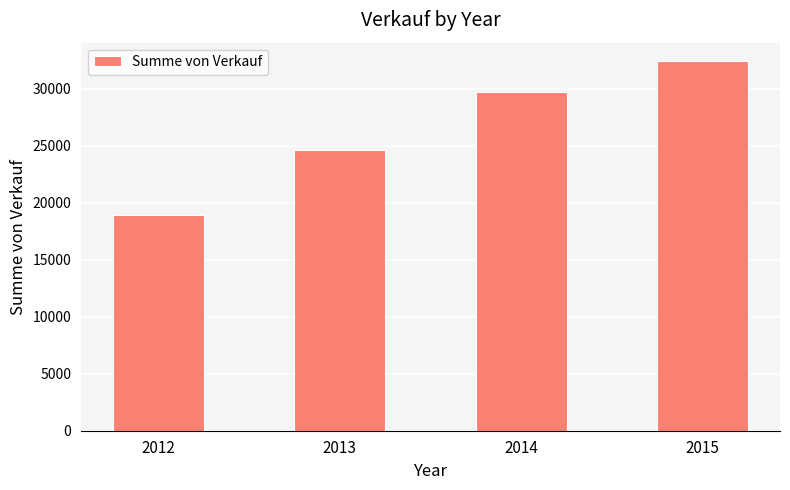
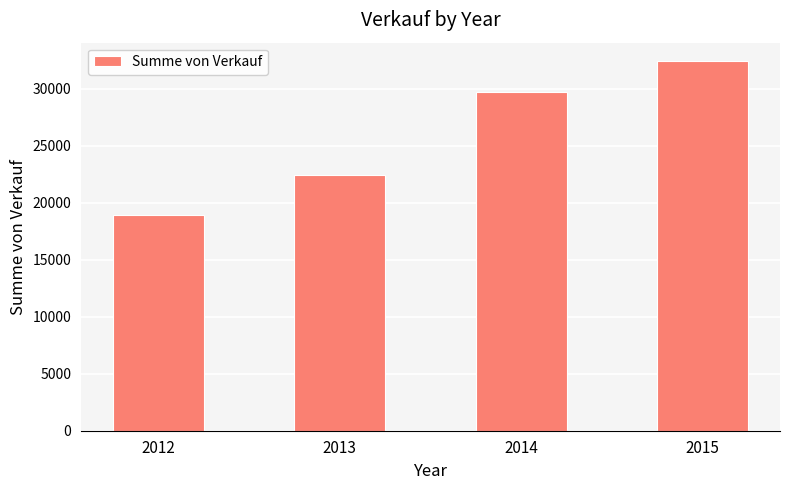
2013: 24600 -> 22400
